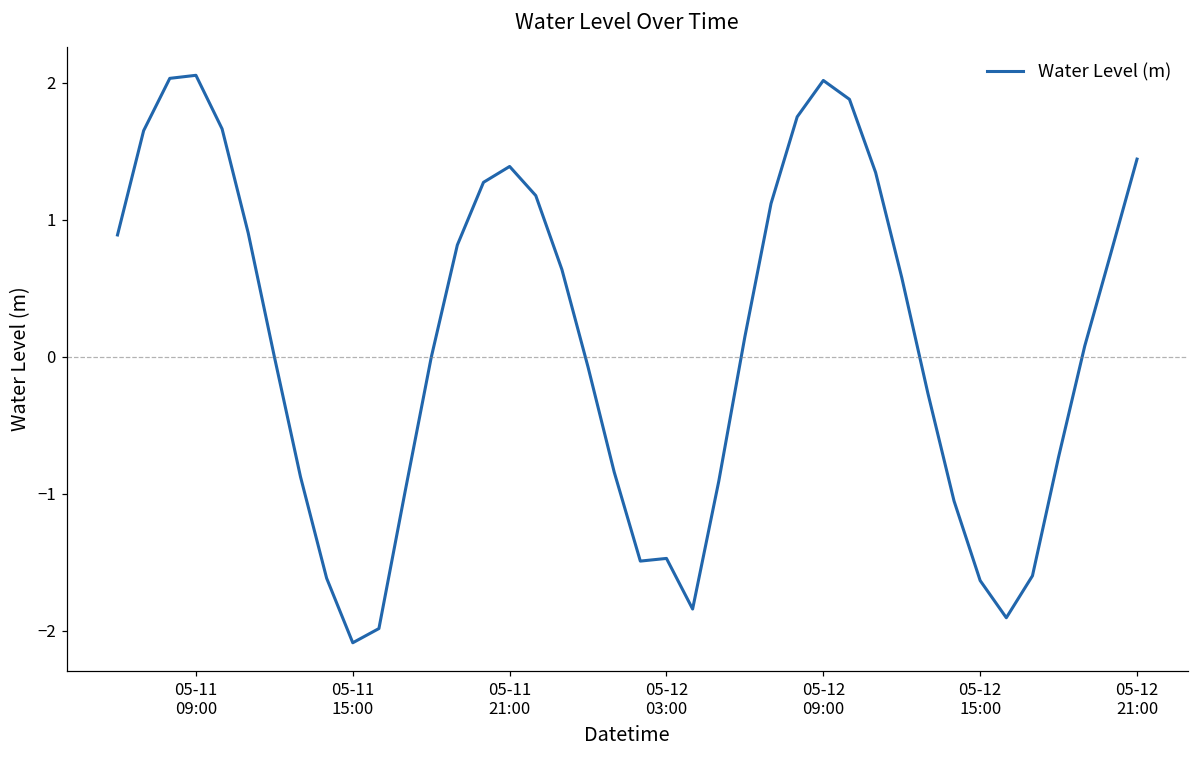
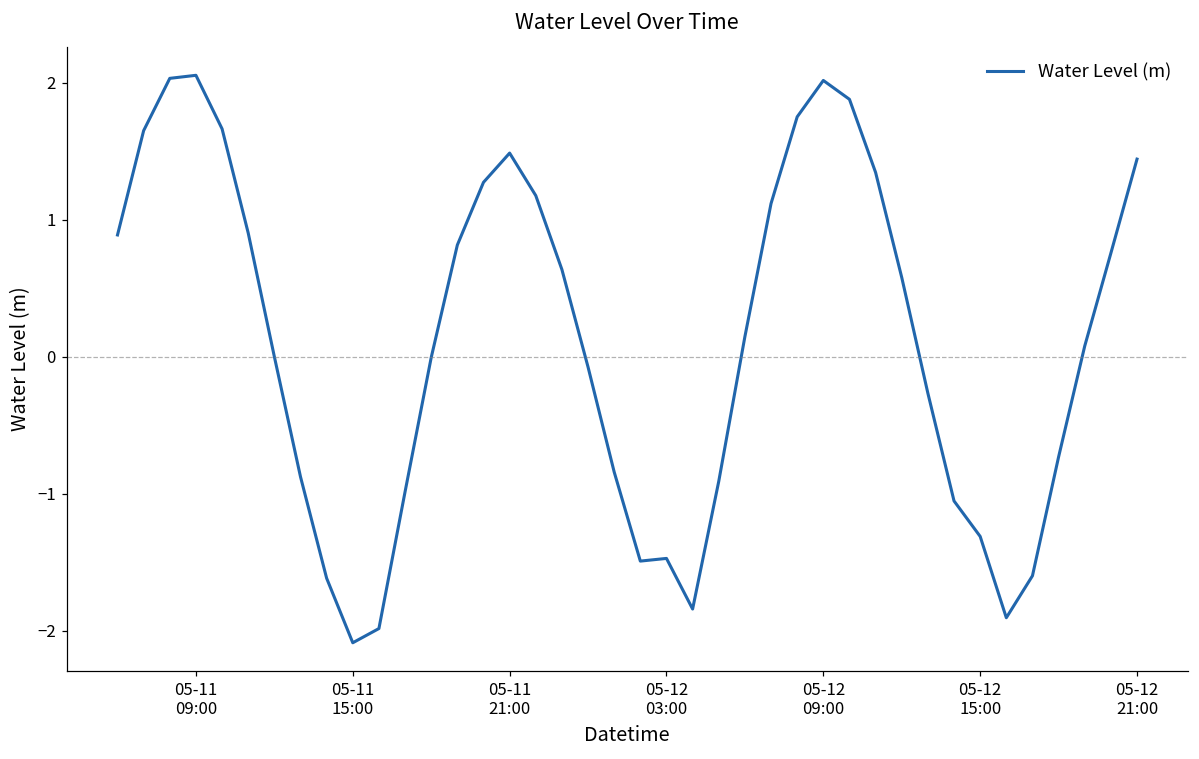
05-11 21:00: 1.39 -> 1.49
05-12 15:00: -1.63 -> -1.31
